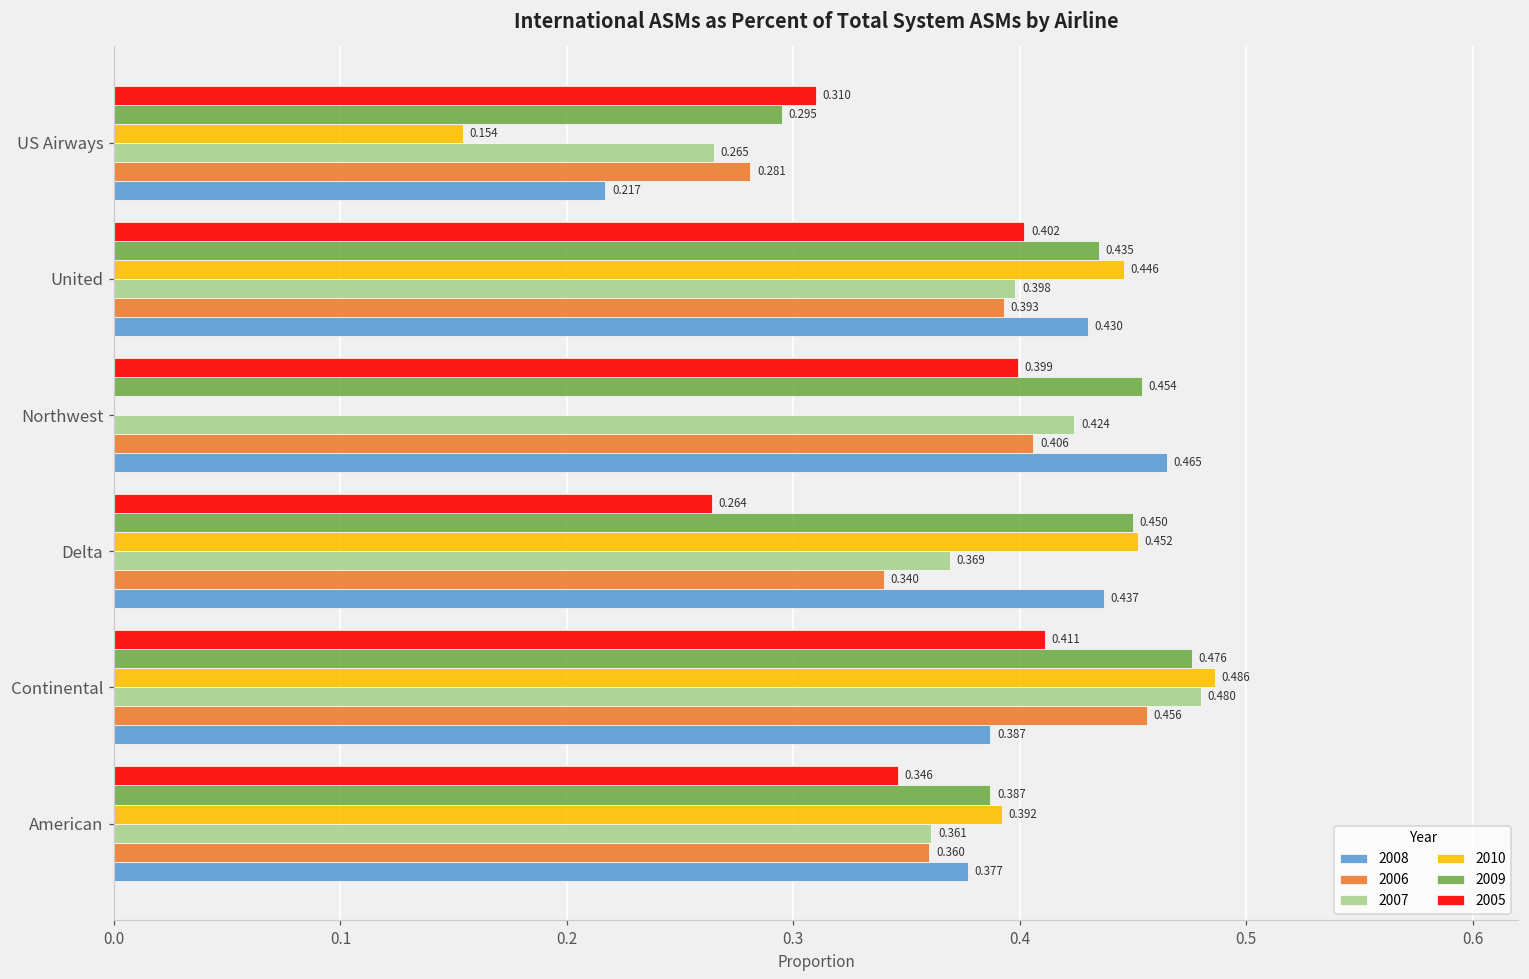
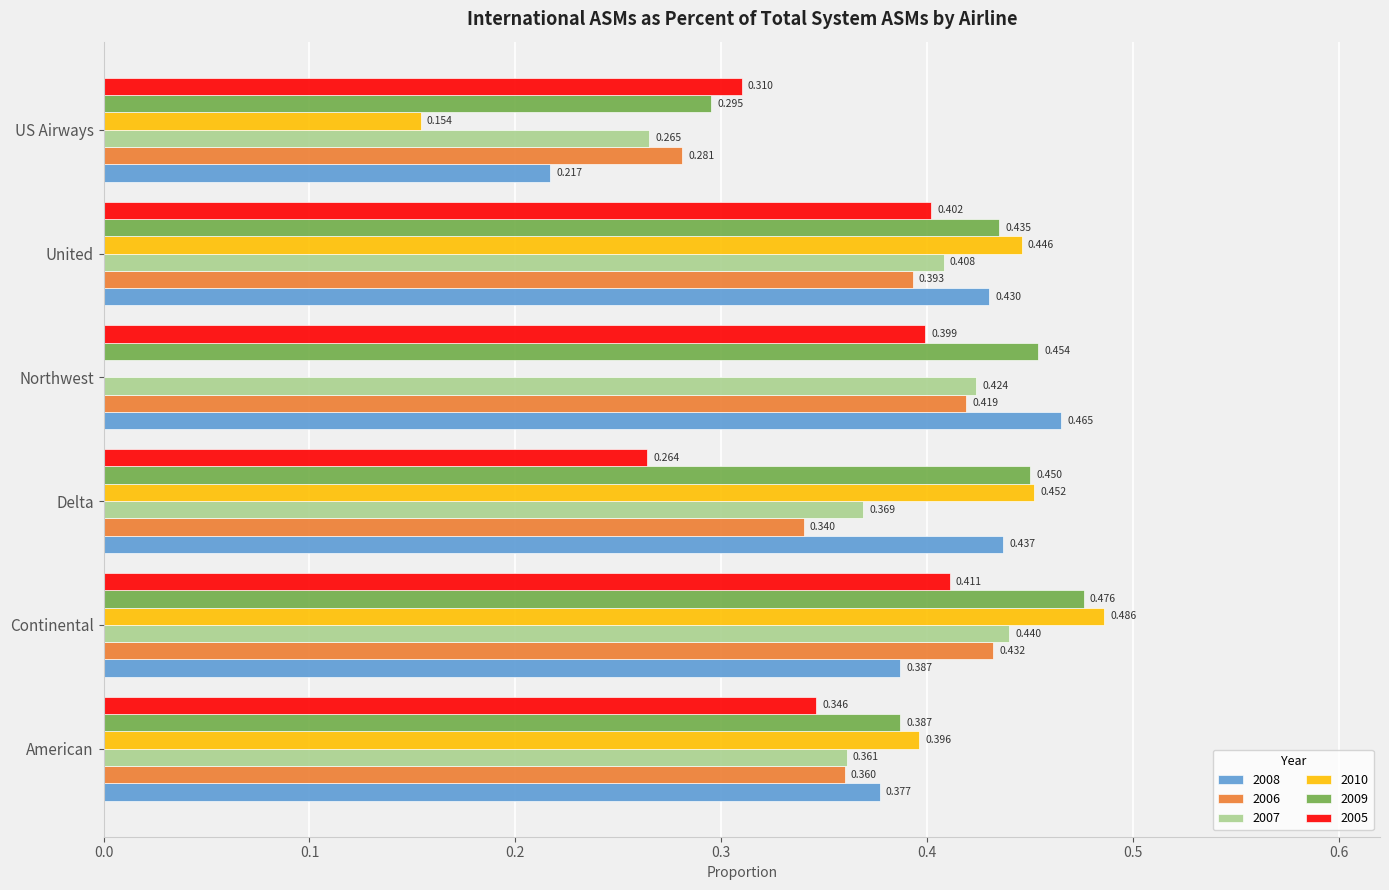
2007, United: 0.398 -> 0.408
2006, Northwest: 0.406 -> 0.419
2007, Continental: 0.480 -> 0.440
2006, Continental: 0.456 -> 0.432
2010, American: 0.392 -> 0.396
